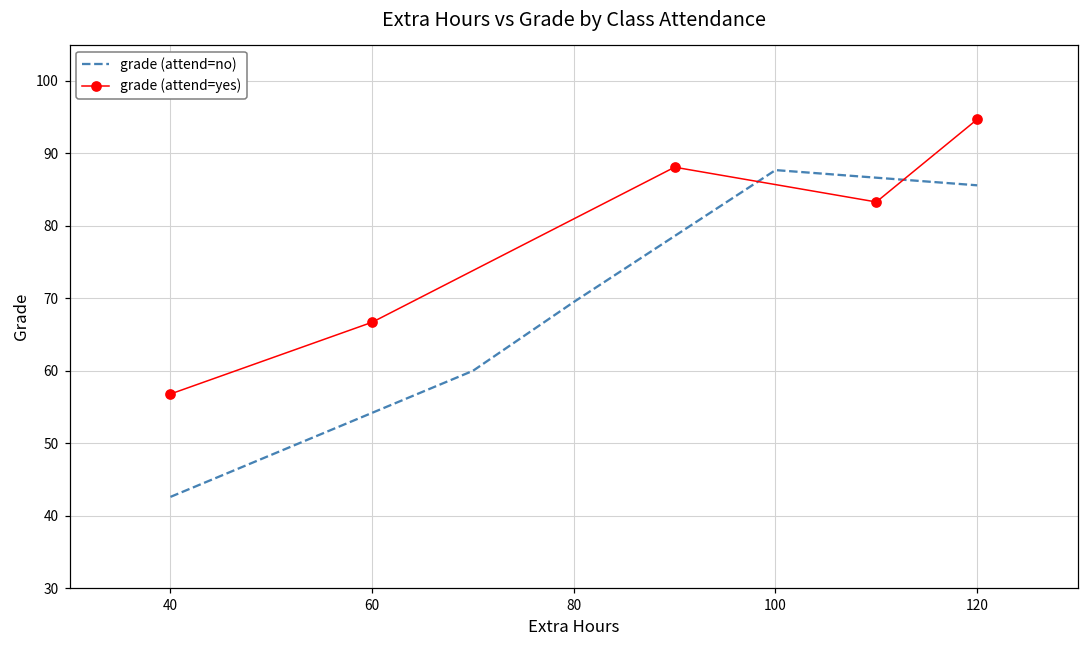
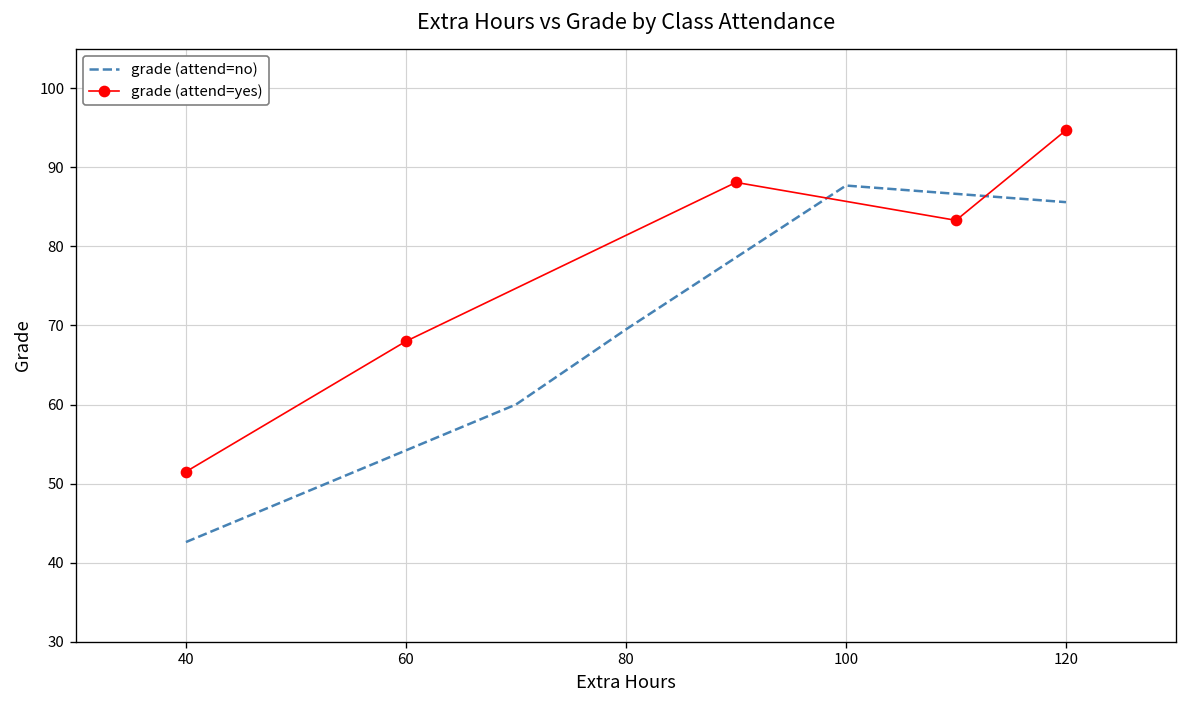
grade (attend=yes), 40: 57 -> 52
grade (attend=yes), 60: 67 -> 68
